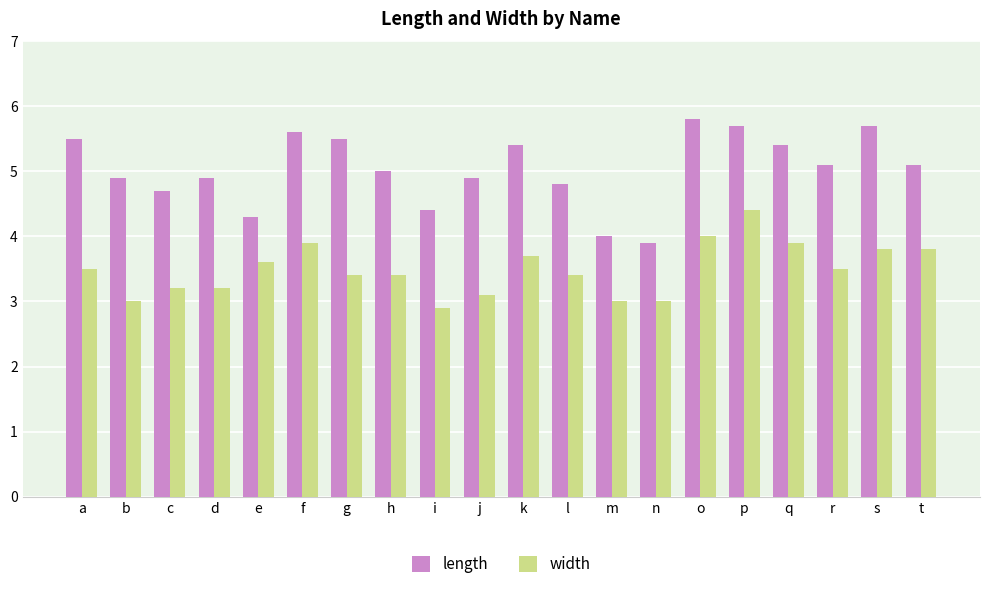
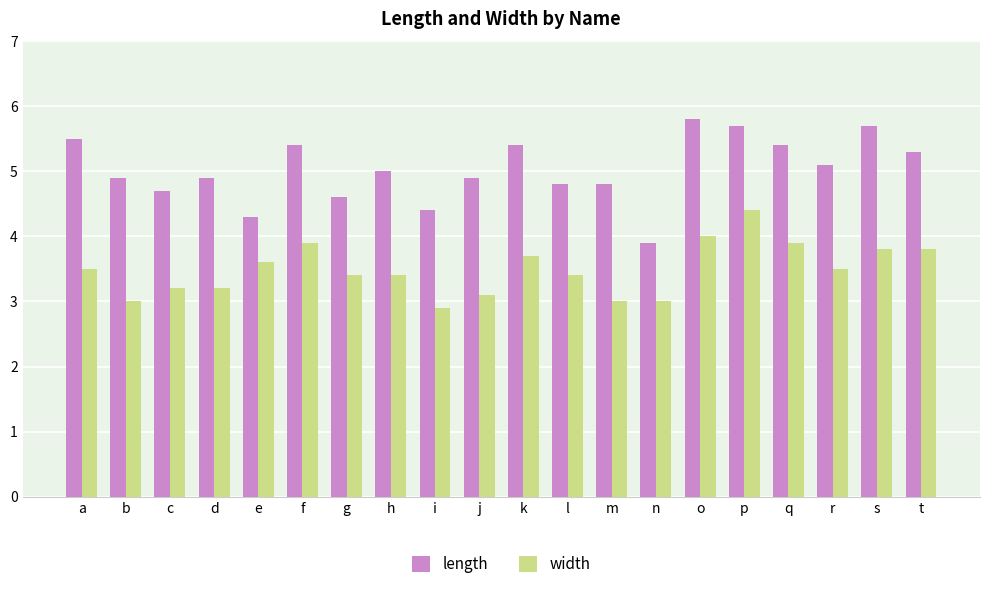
length, f: 5.6 -> 5.4
length, g: 5.5 -> 4.6
length, m: 4.0 -> 4.8
length, t: 5.1 -> 5.3
